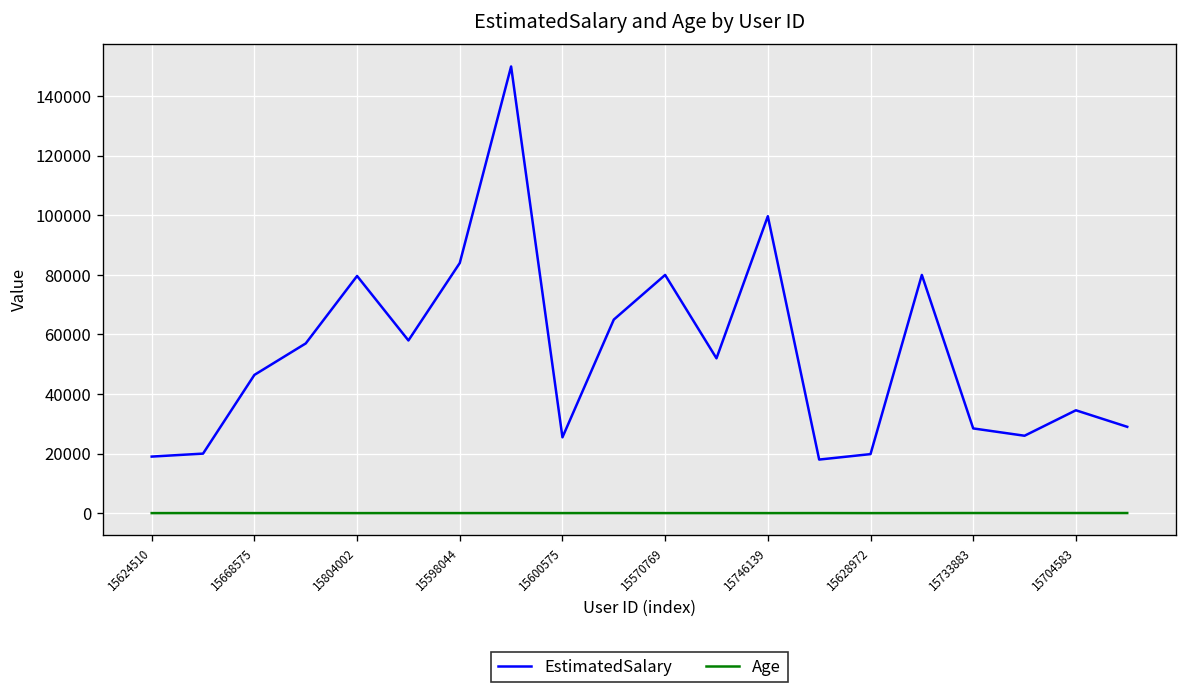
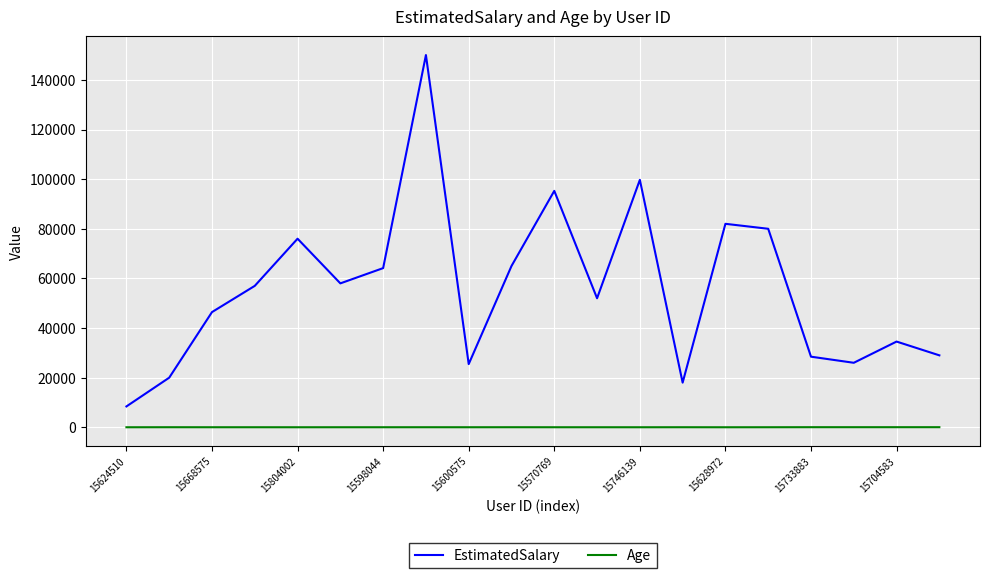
EstimatedSalary, 15624510: 19000 -> 8000
EstimatedSalary, 15804002: 80000 -> 76000
EstimatedSalary, 15598044: 84000 -> 64000
EstimatedSalary, 15570769: 80000 -> 95000
EstimatedSalary, 15628972: 20000 -> 82000
